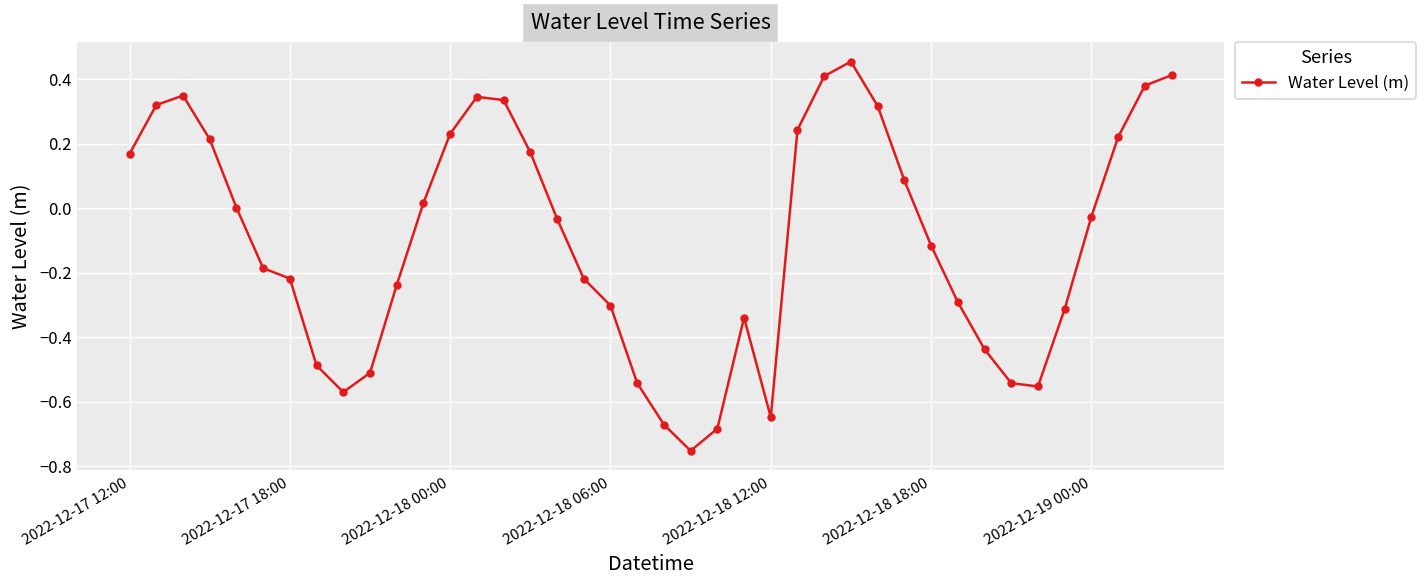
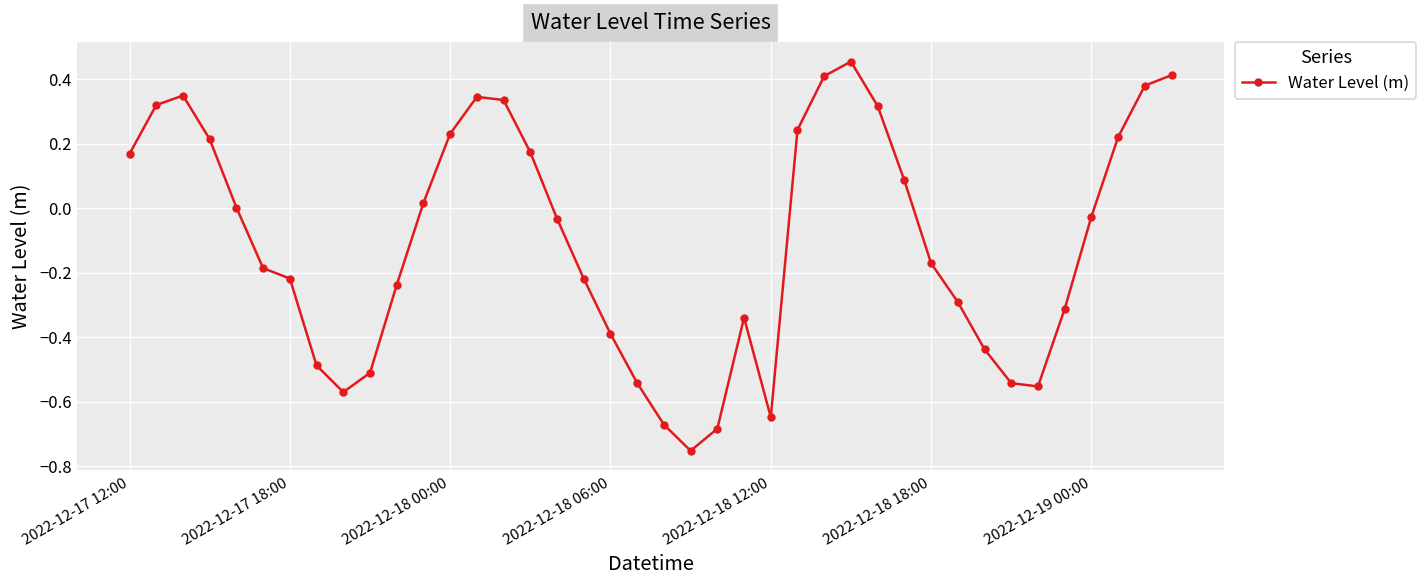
2022-12-18 06:00: -0.30 -> -0.39
2022-12-18 18:00: -0.12 -> -0.17
